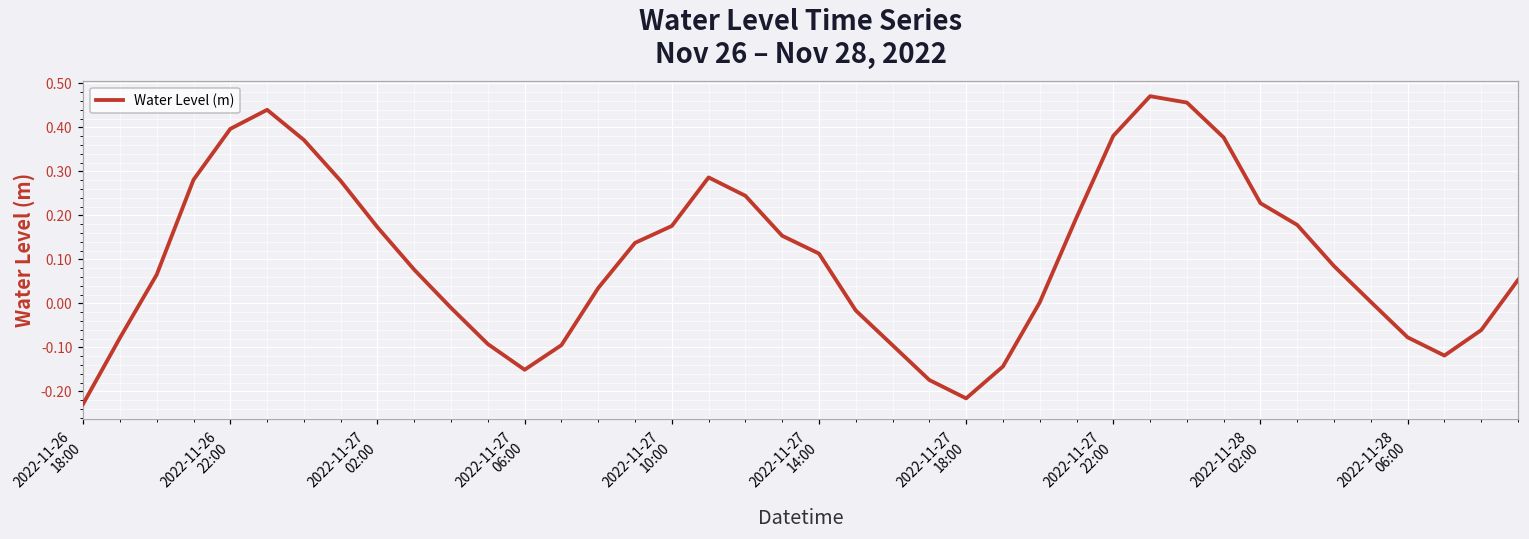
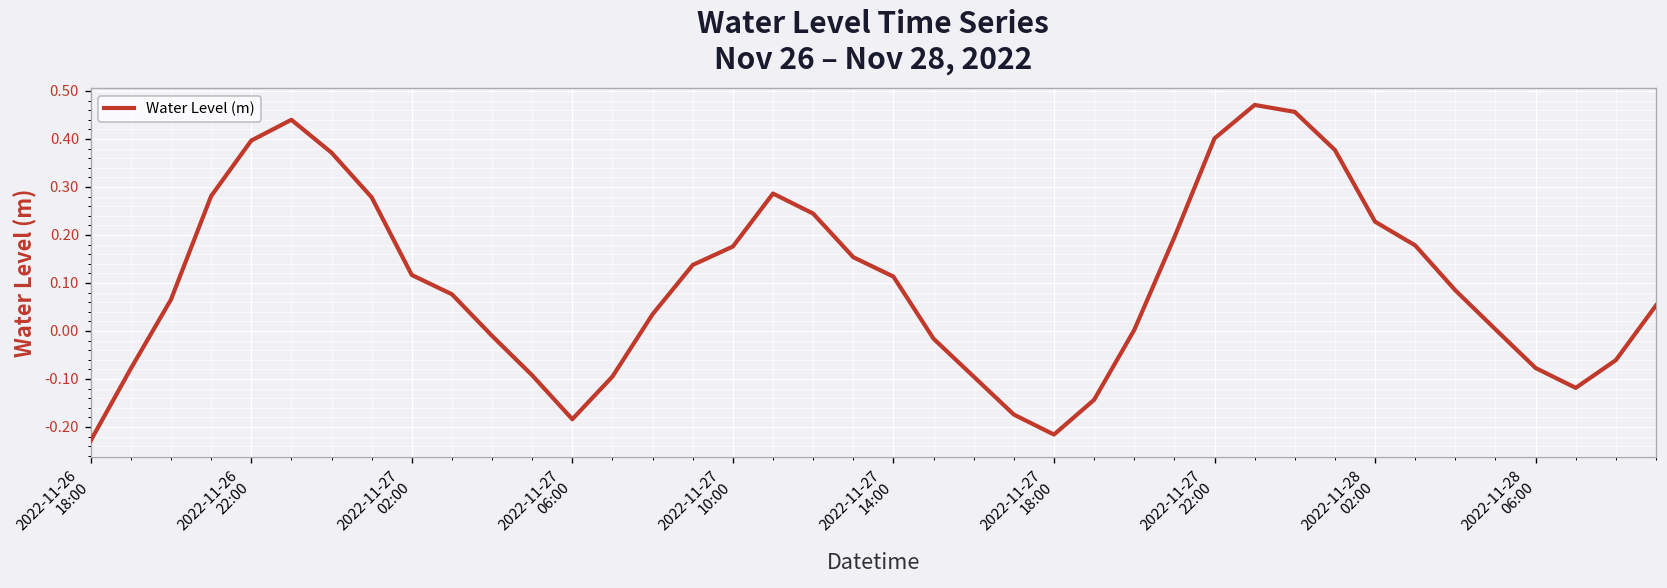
2022-11-27 02:00: 0.17 -> 0.12
2022-11-27 06:00: -0.15 -> -0.18
2022-11-27 22:00: 0.38 -> 0.40
